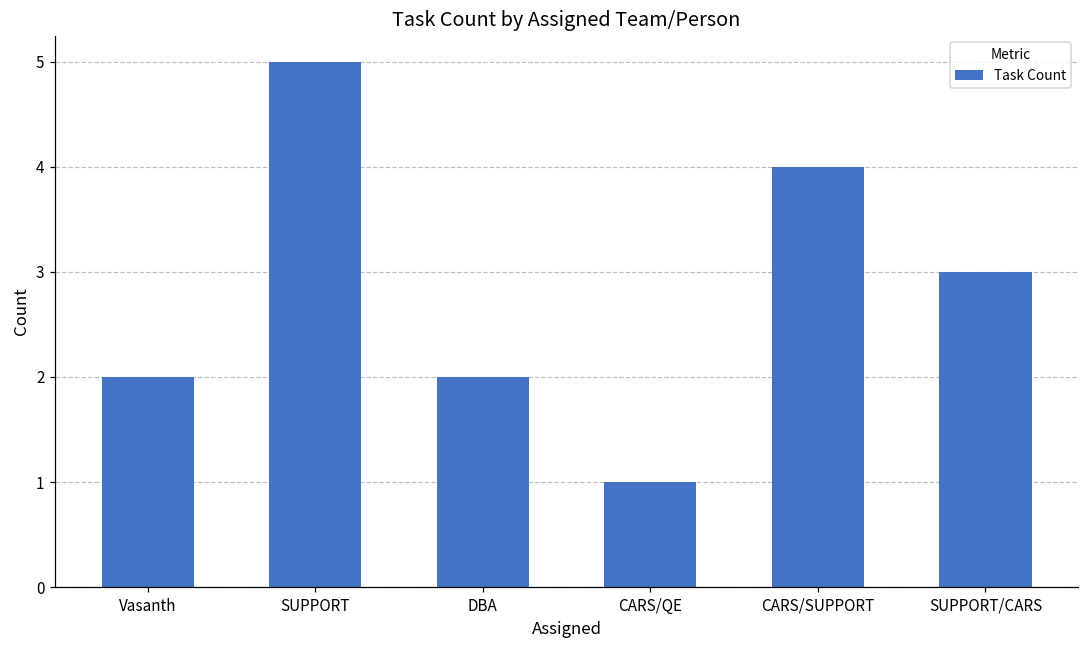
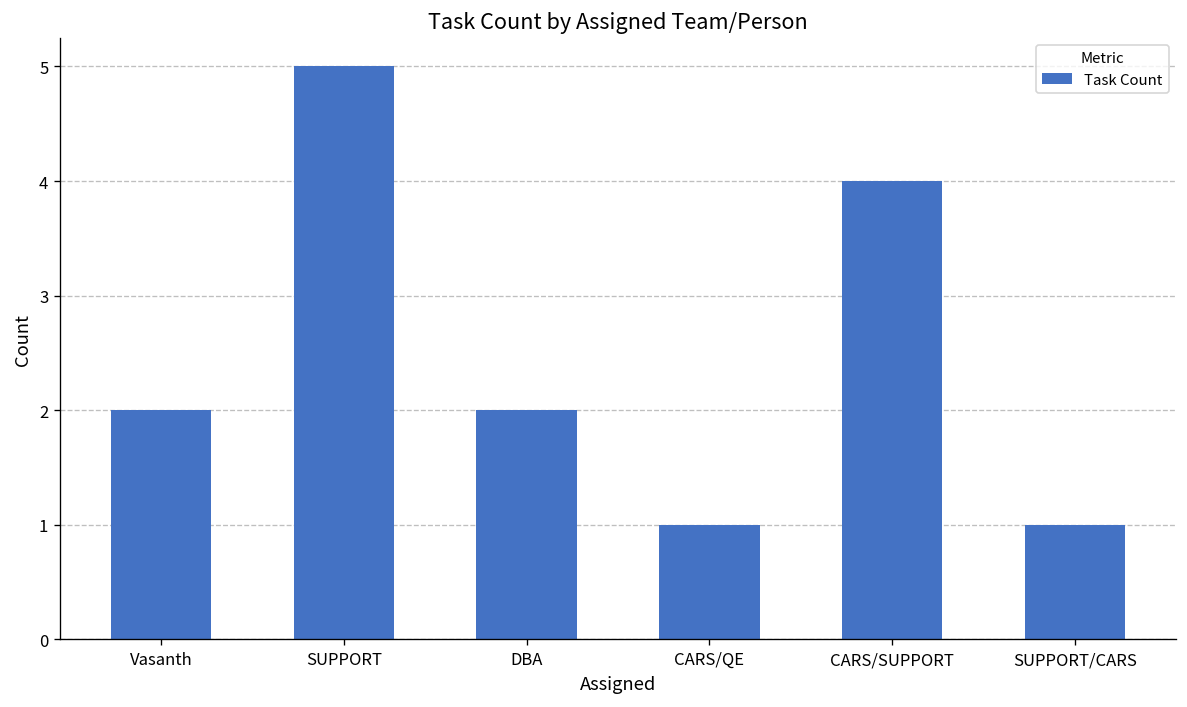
SUPPORT/CARS: 3 -> 1
